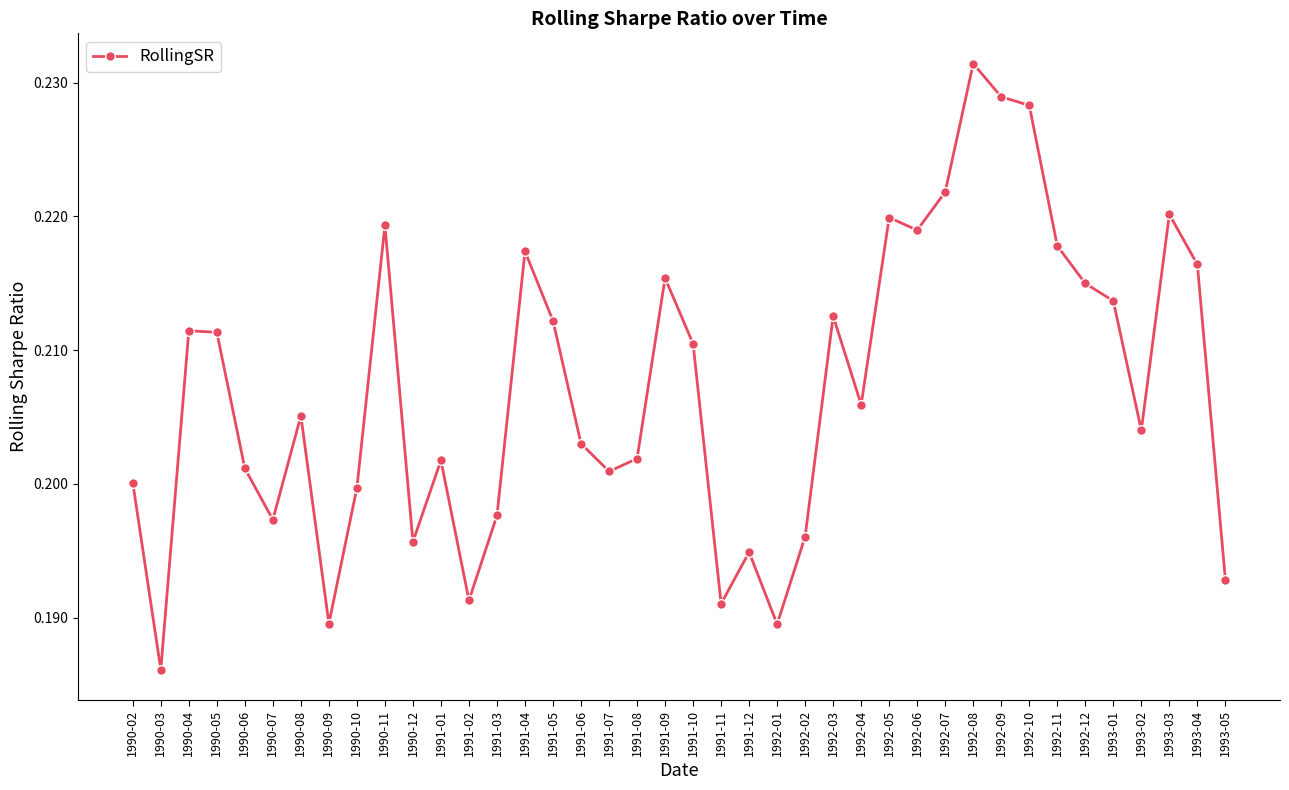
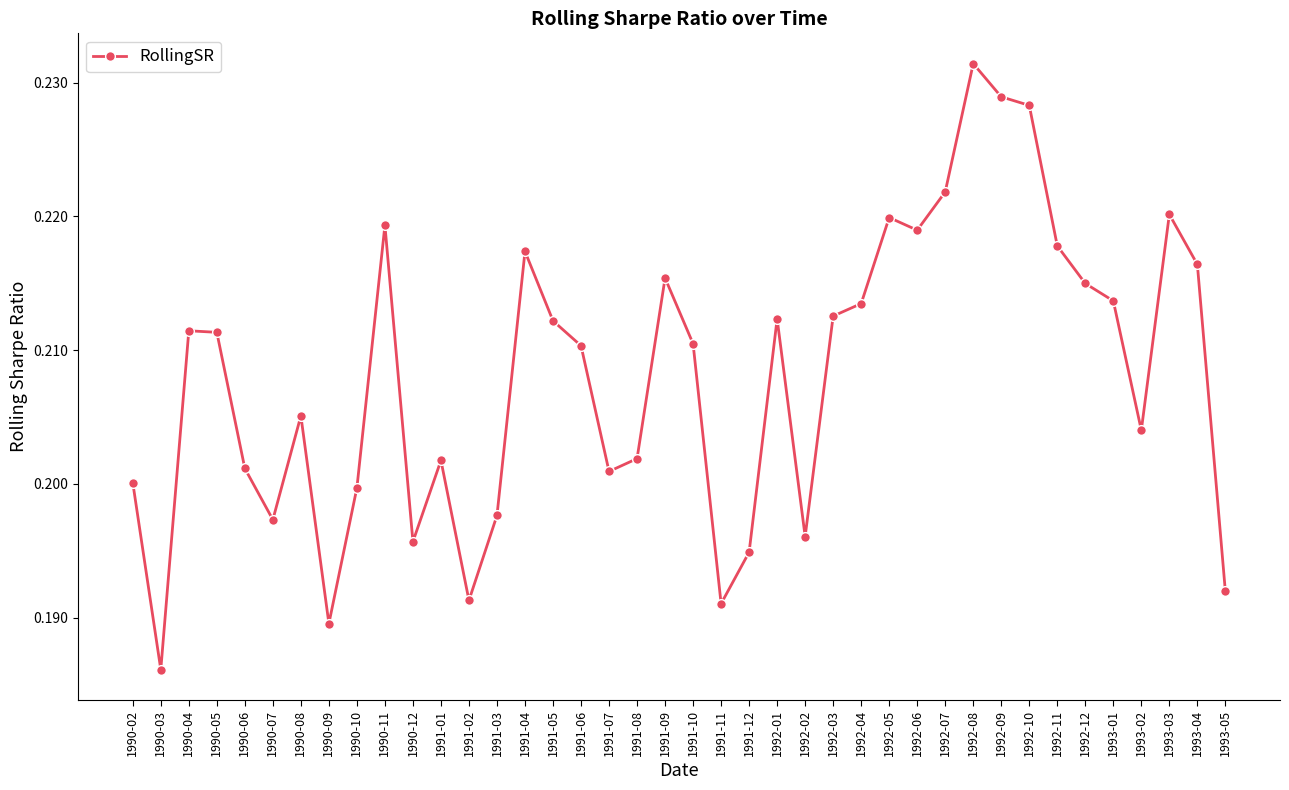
1991-06: 0.2030 -> 0.2103
1992-01: 0.1895 -> 0.2123
1992-04: 0.2059 -> 0.2135
1993-05: 0.1928 -> 0.1920
